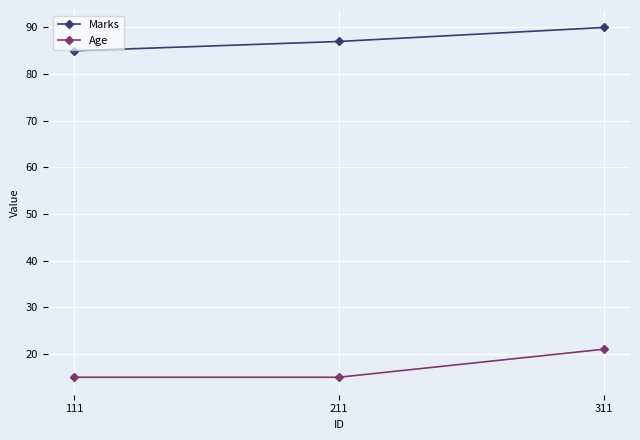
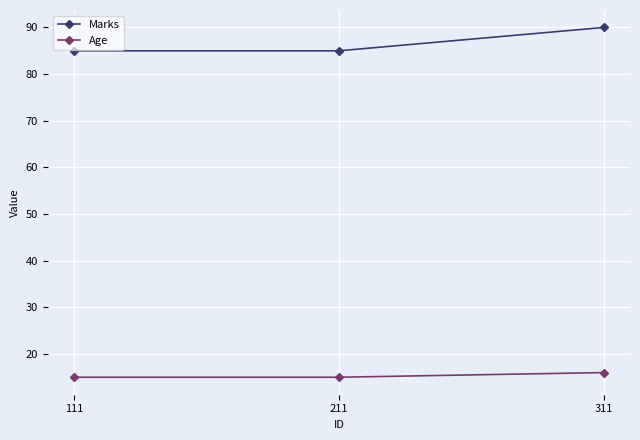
Marks, 211: 87 -> 85
Age, 311: 21 -> 16
